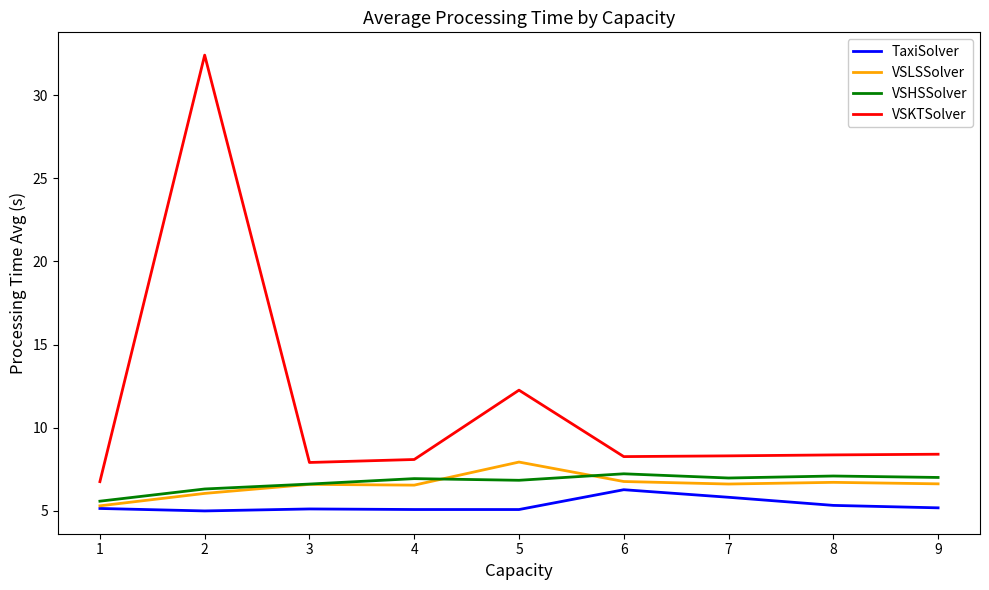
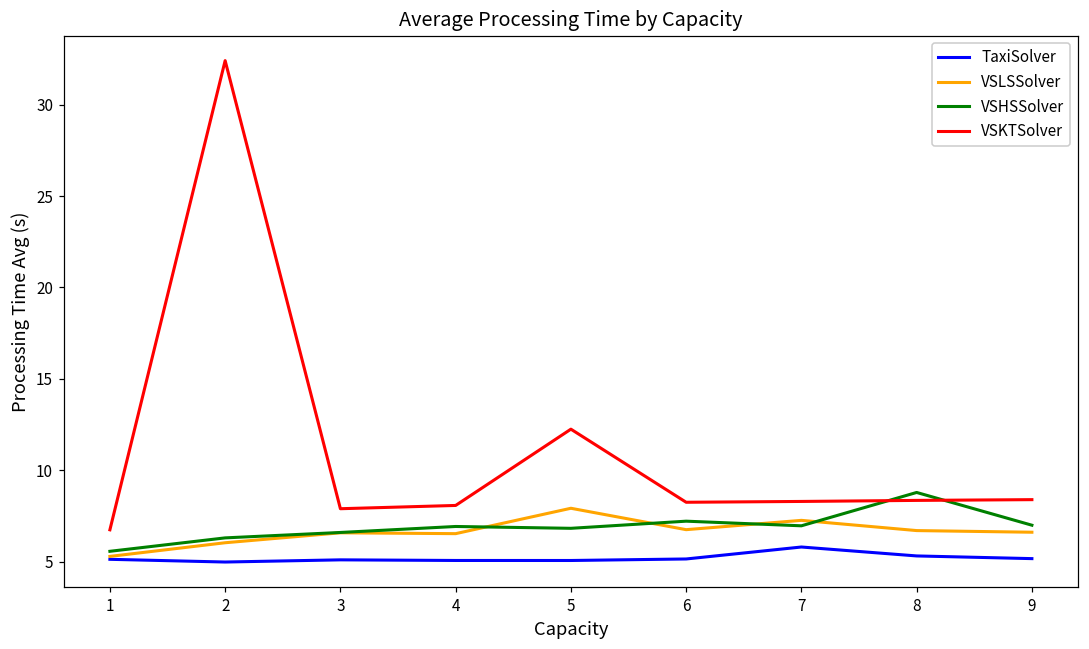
TaxiSolver, 6: 6.3 -> 5.2
VSLSSolver, 7: 6.6 -> 7.3
VSHSSolver, 8: 7.1 -> 8.8
